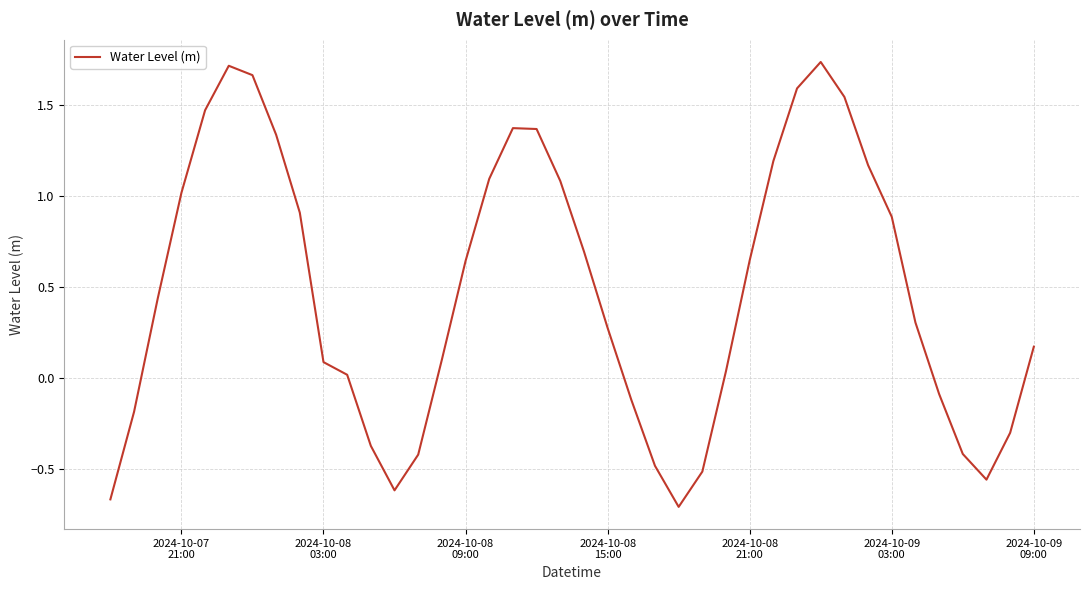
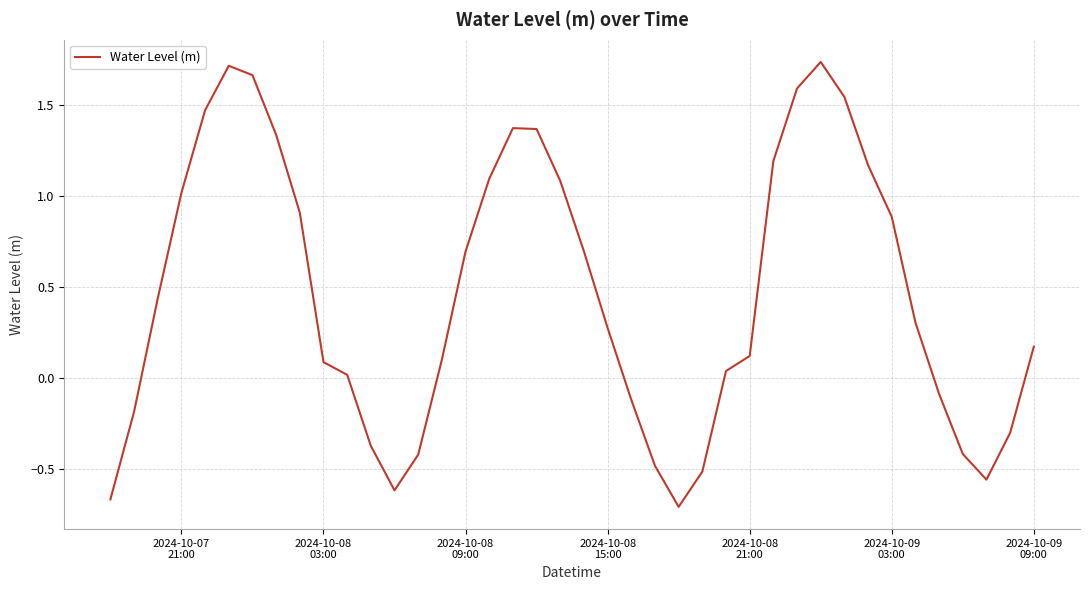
2024-10-08 09:00: 0.64 -> 0.69
2024-10-08 21:00: 0.65 -> 0.12
